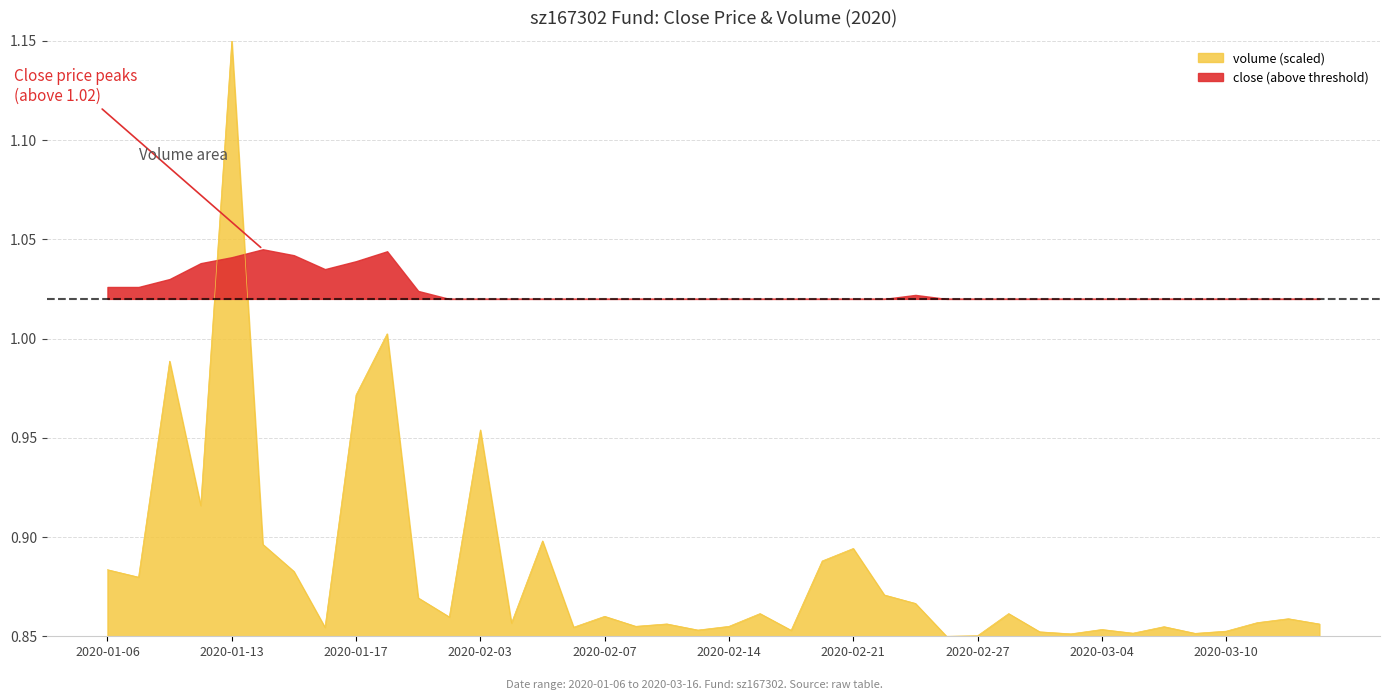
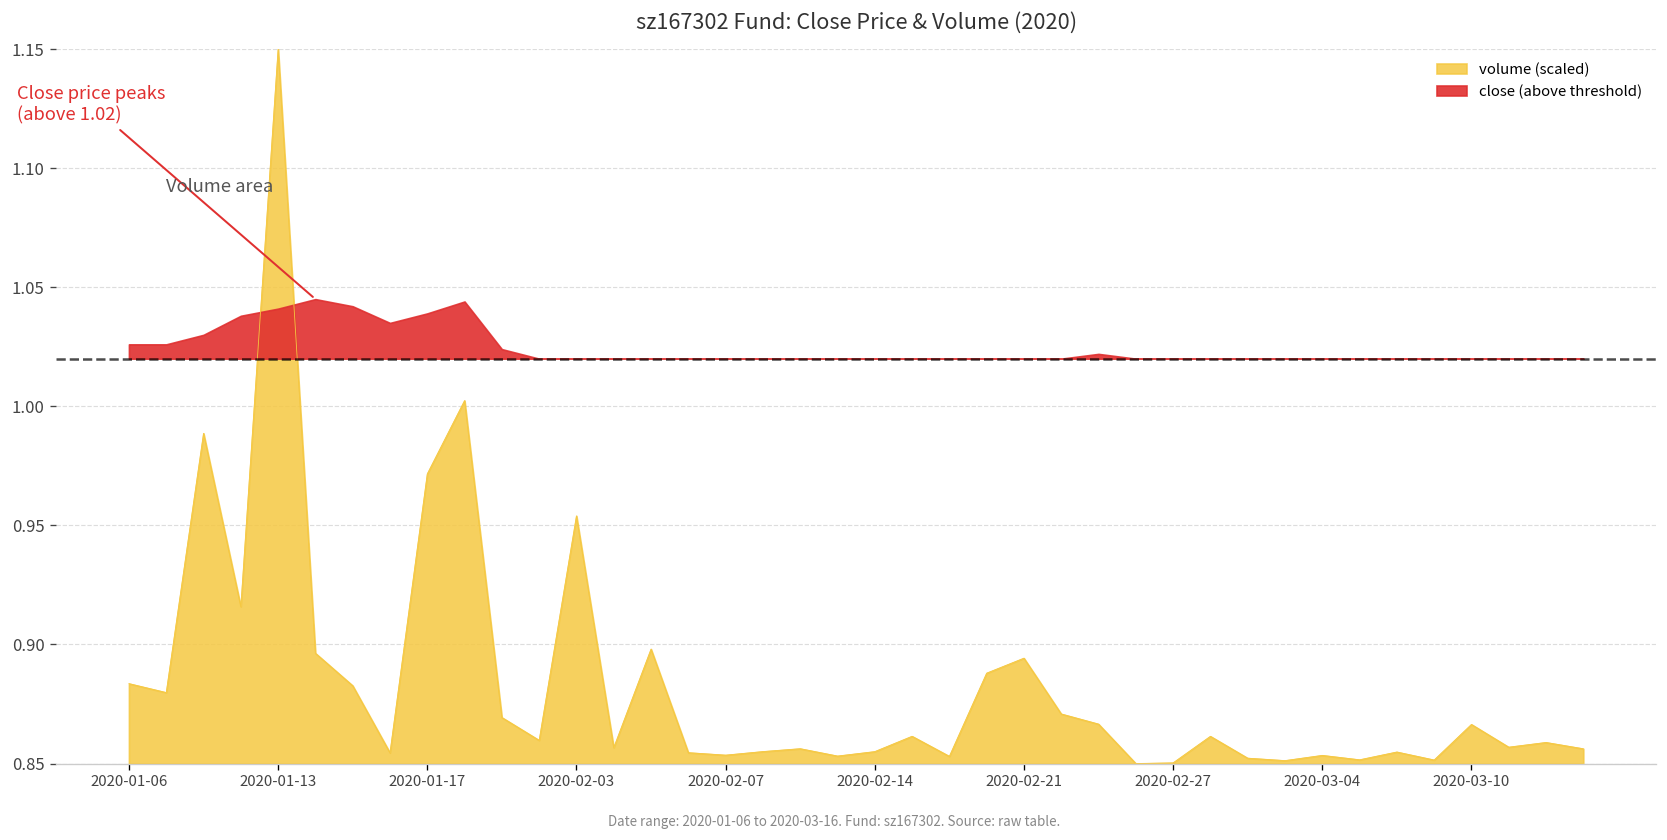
volume (scaled), 2020-02-07: 0.860 -> 0.854
volume (scaled), 2020-03-10: 0.853 -> 0.866
